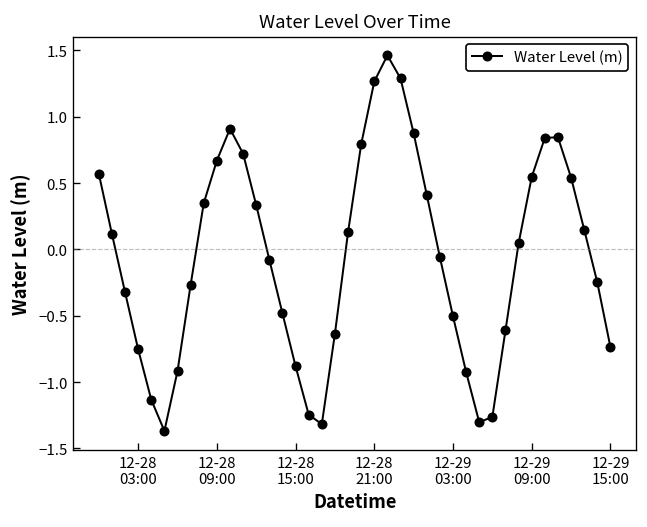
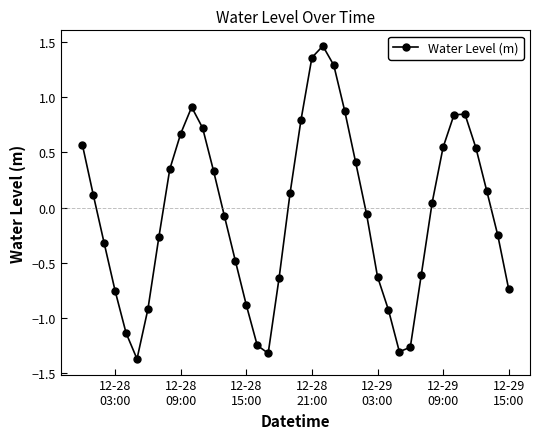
12-28 21:00: 1.27 -> 1.36
12-29 03:00: -0.50 -> -0.62
